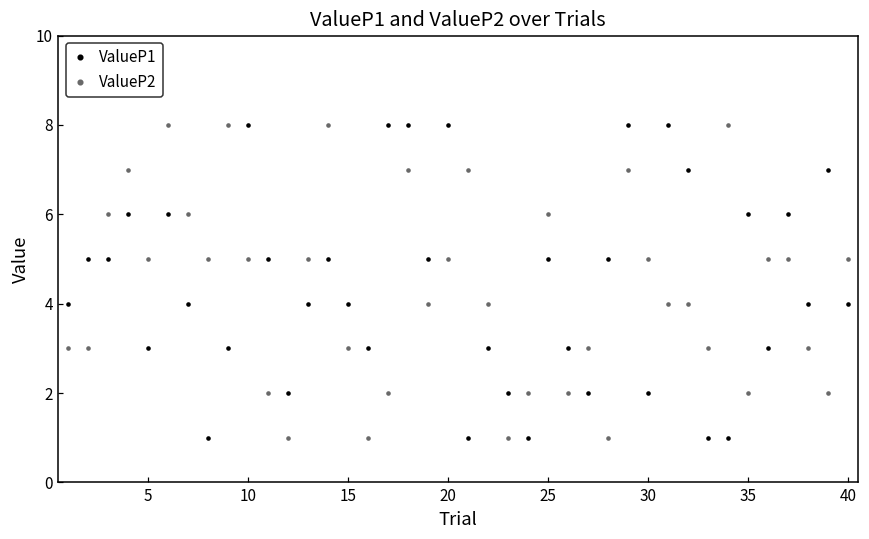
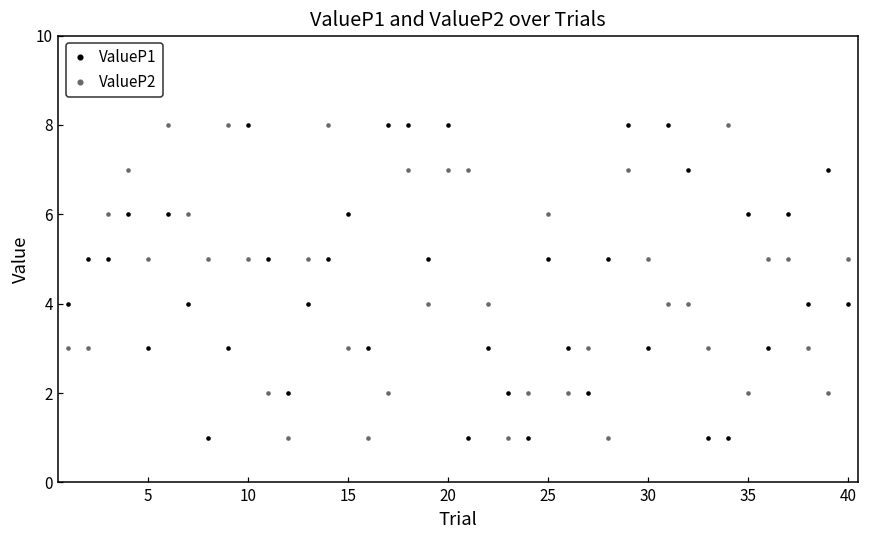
ValueP1, 15: 4 -> 6
ValueP2, 20: 5 -> 7
ValueP1, 30: 2 -> 3
